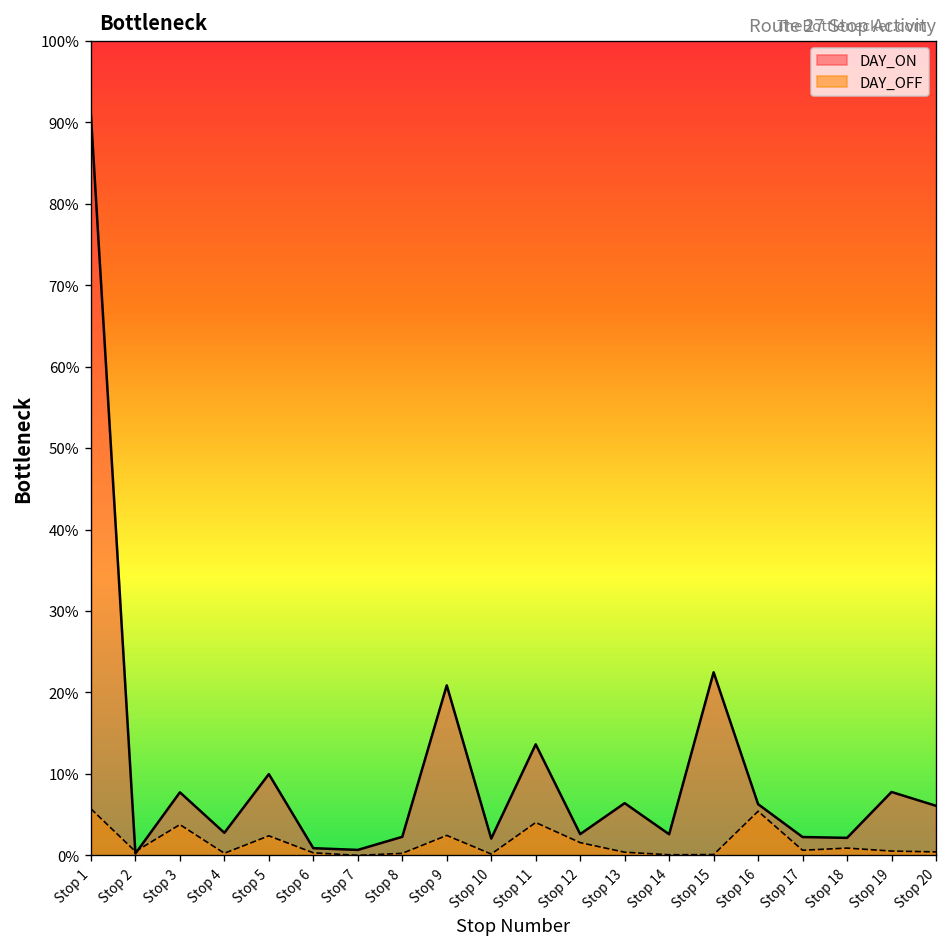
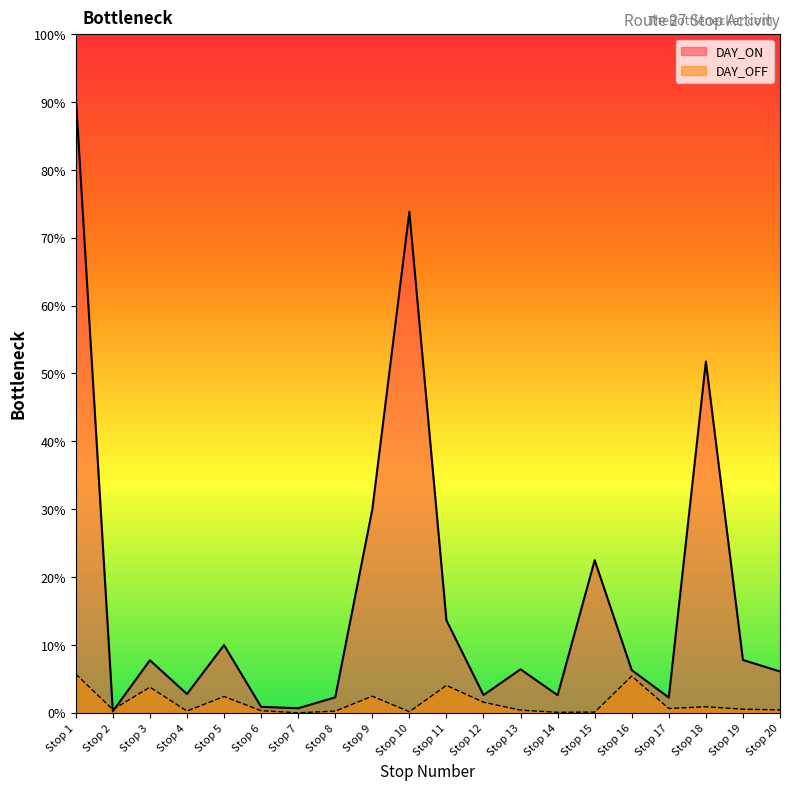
DAY_ON, Stop 9: 21% -> 30%
DAY_ON, Stop 10: 2% -> 74%
DAY_ON, Stop 18: 2% -> 52%
